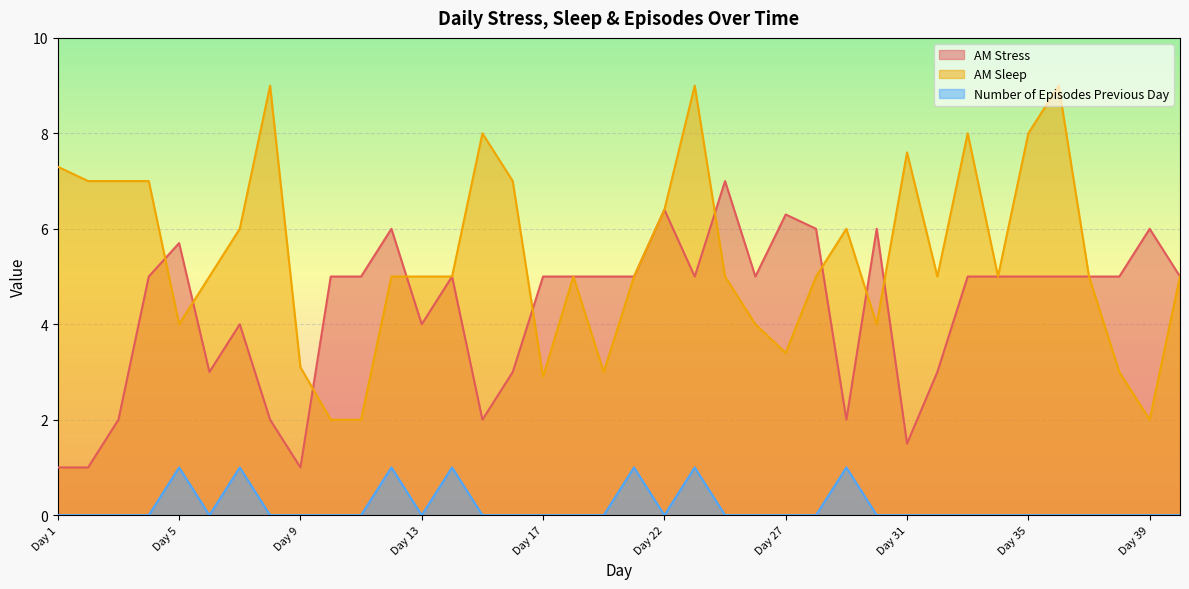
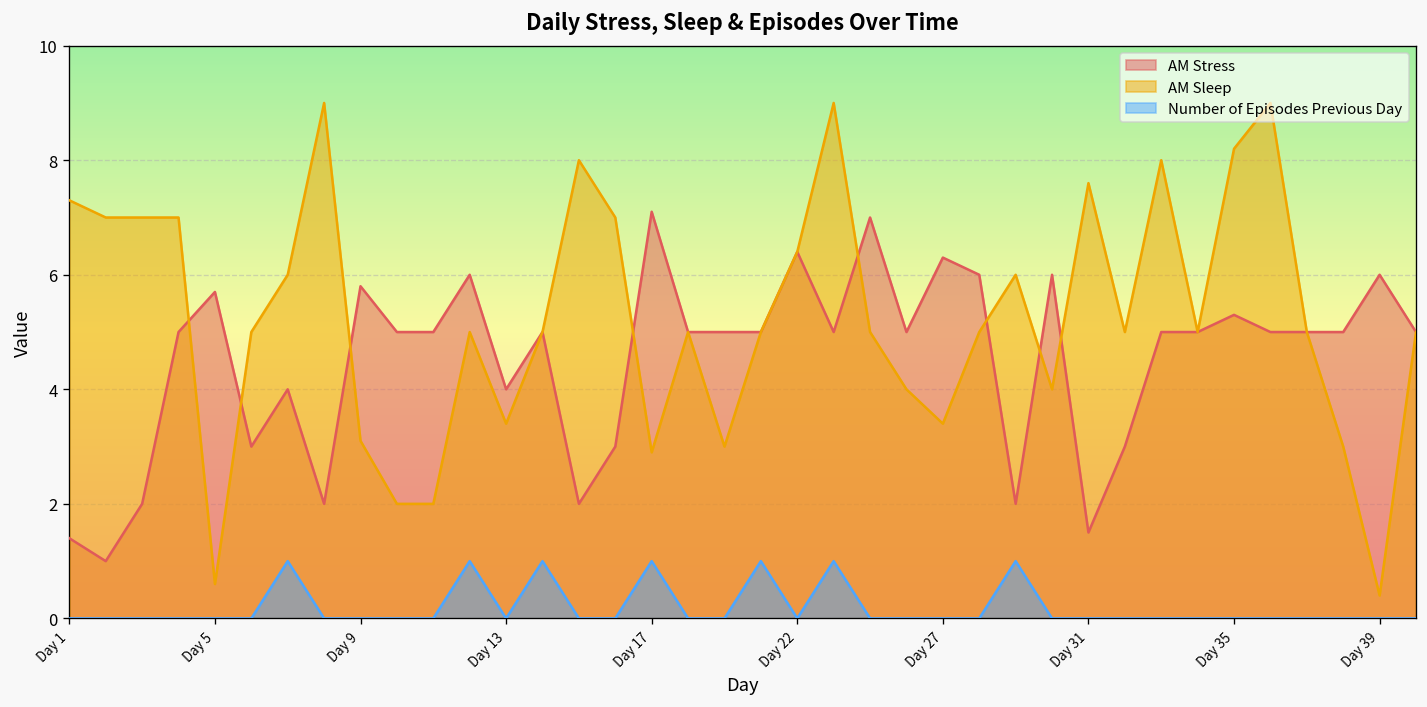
AM Stress, Day 1: 1.0 -> 1.4
AM Sleep, Day 5: 4.0 -> 0.6
Number of Episodes Previous Day, Day 5: 1 -> 0
AM Stress, Day 9: 1.0 -> 5.8
AM Sleep, Day 13: 5.0 -> 3.4
AM Stress, Day 17: 5.0 -> 7.1
Number of Episodes Previous Day, Day 17: 0 -> 1
AM Stress, Day 35: 5.0 -> 5.3
AM Sleep, Day 35: 8.0 -> 8.2
AM Sleep, Day 39: 2.0 -> 0.4
